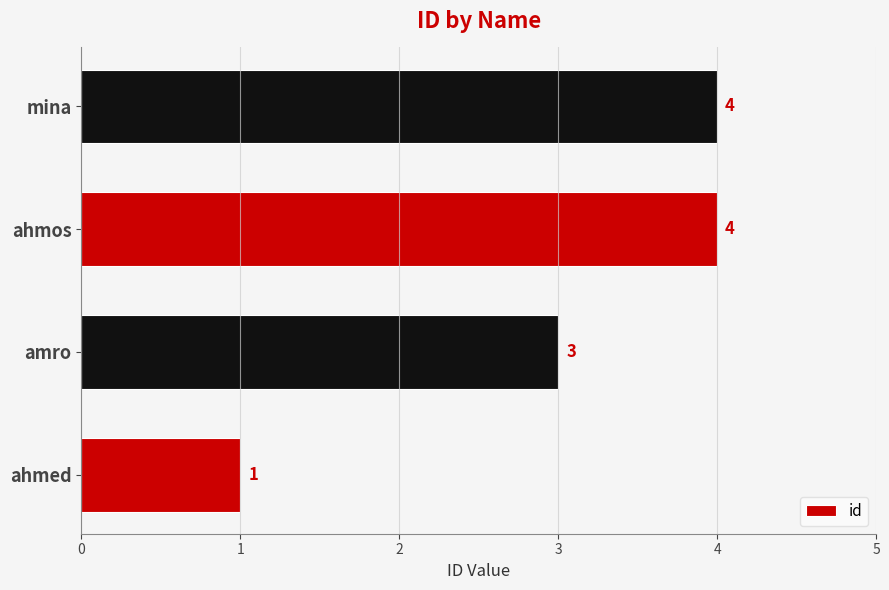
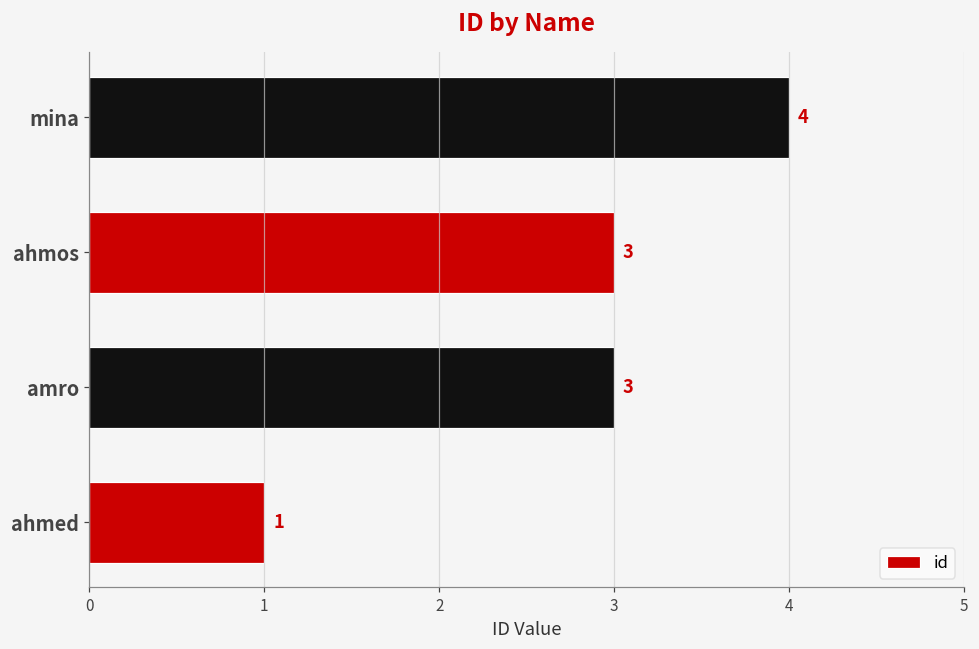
ahmos: 4 -> 3
